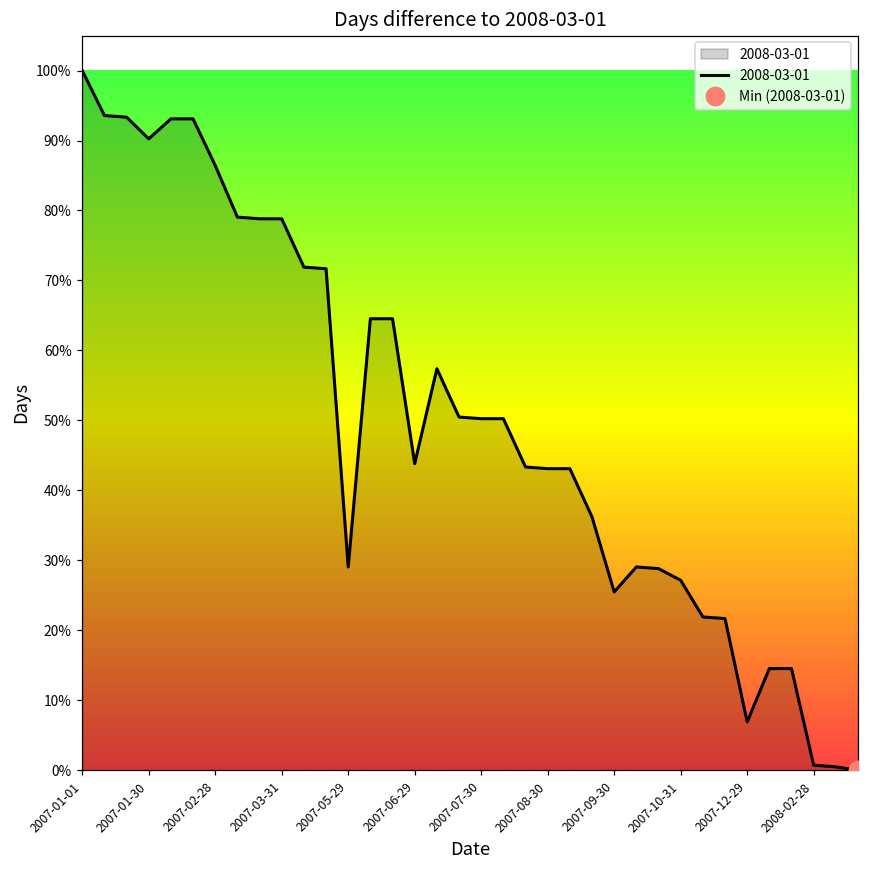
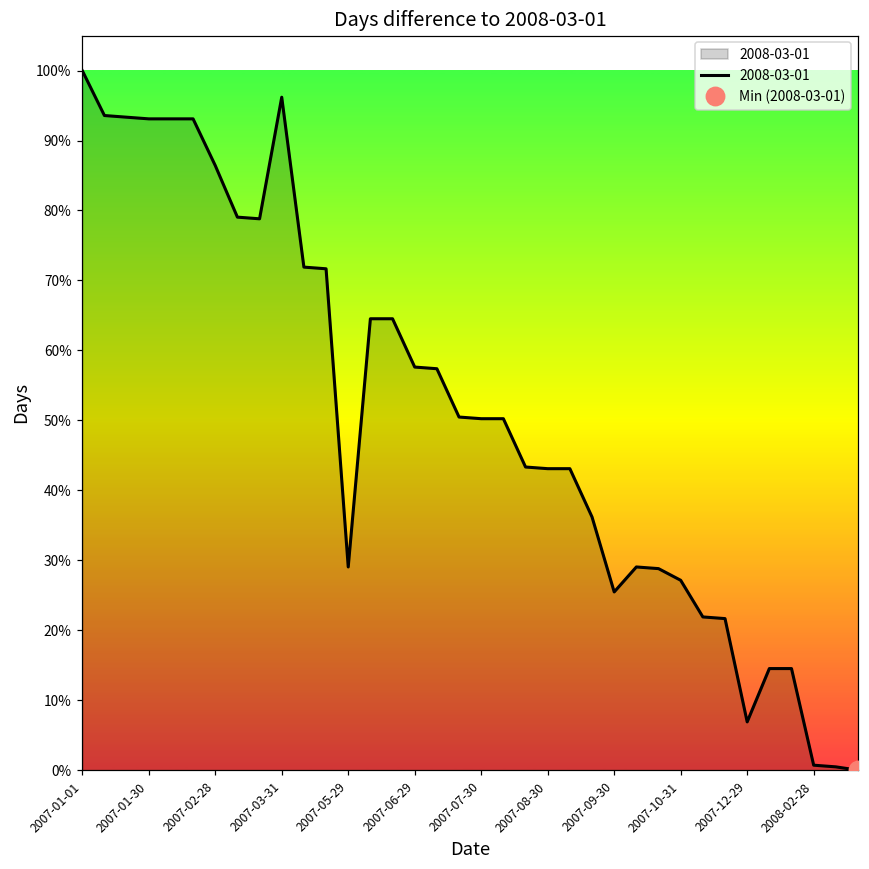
2008-03-01, 2007-01-30: 90% -> 93%
2008-03-01, 2007-03-31: 79% -> 96%
2008-03-01, 2007-06-29: 44% -> 58%
